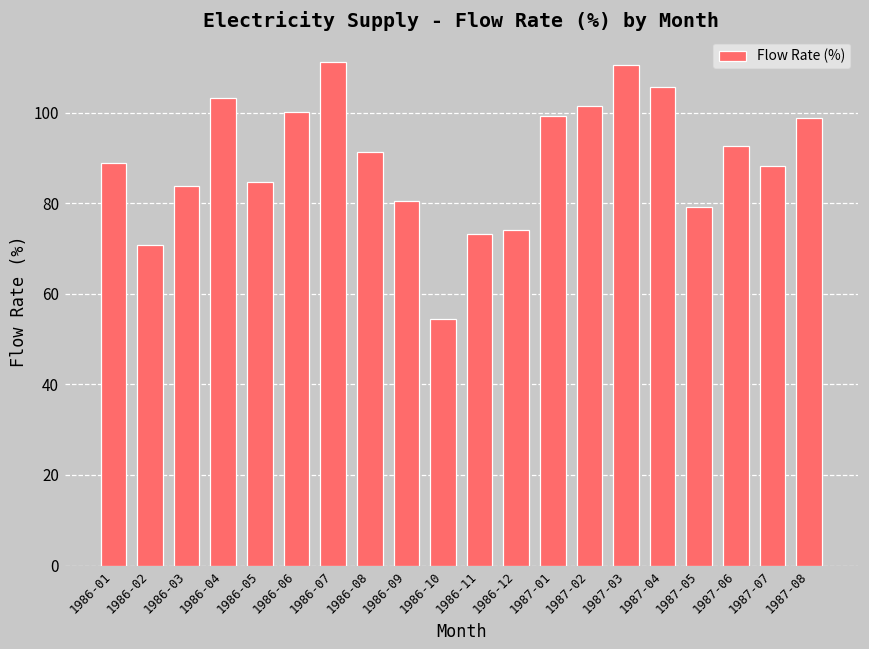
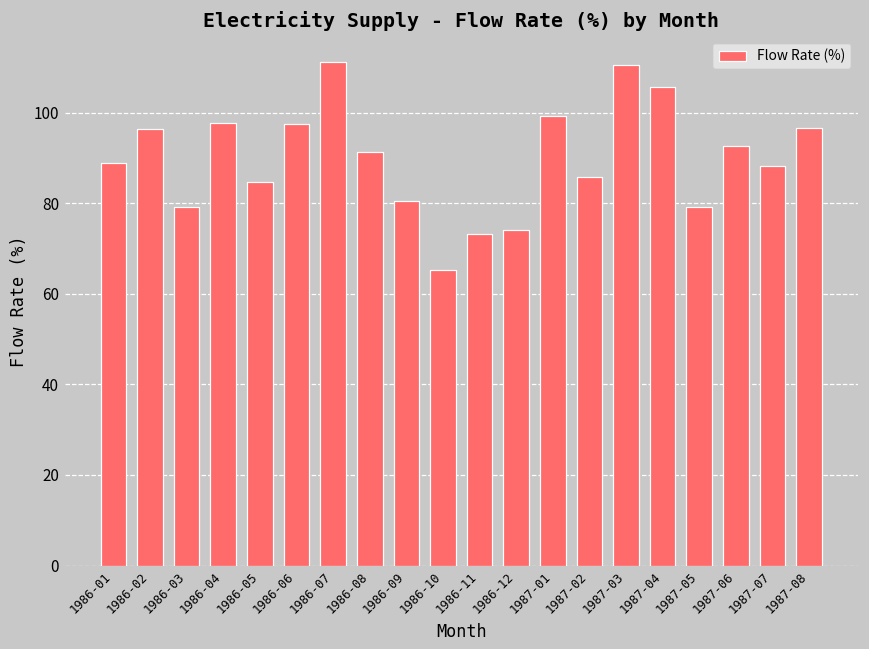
1986-02: 71 -> 96
1986-03: 84 -> 79
1986-04: 103 -> 98
1986-06: 100 -> 98
1986-10: 55 -> 65
1987-02: 101 -> 86
1987-08: 99 -> 97
